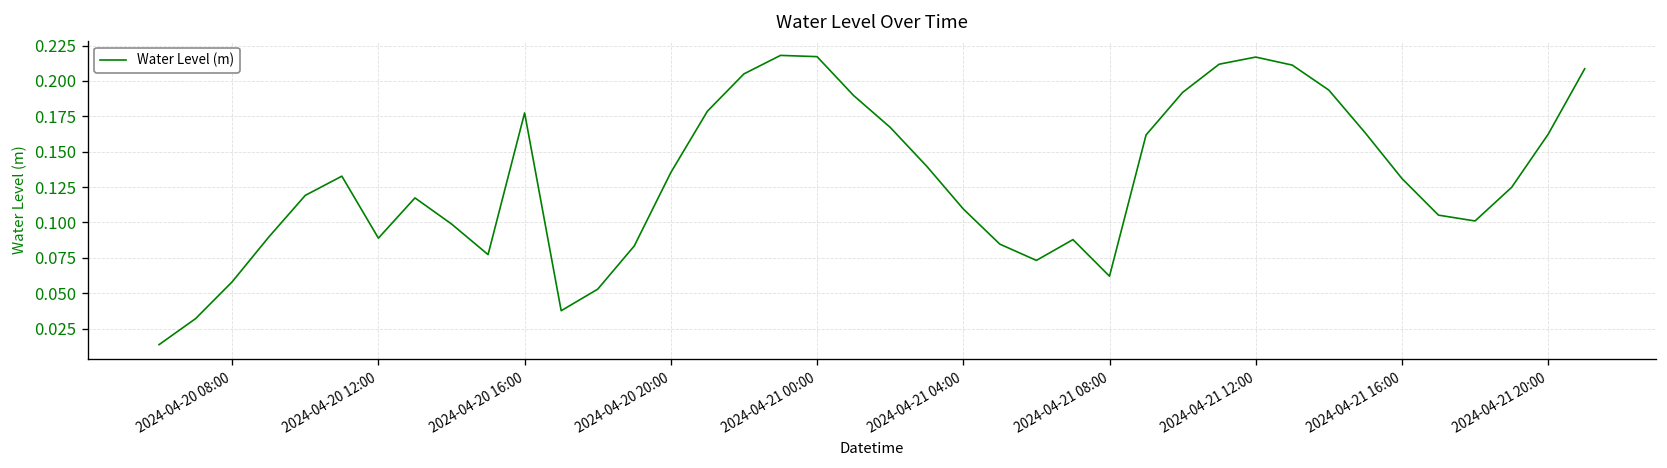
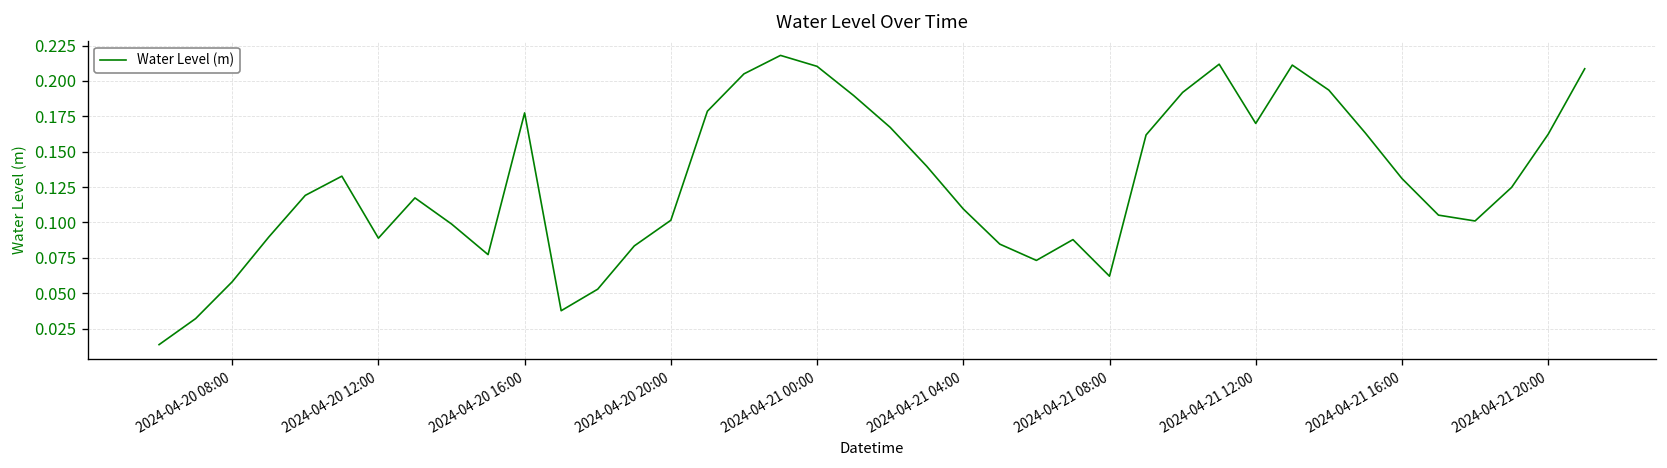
2024-04-20 20:00: 0.135 -> 0.102
2024-04-21 00:00: 0.217 -> 0.210
2024-04-21 12:00: 0.217 -> 0.170
